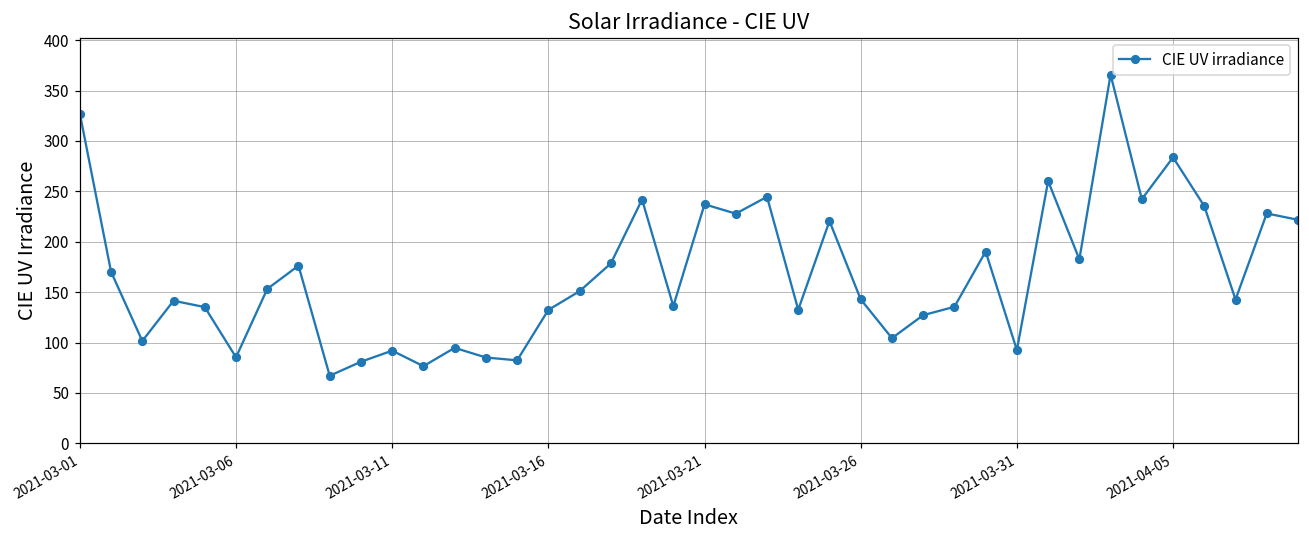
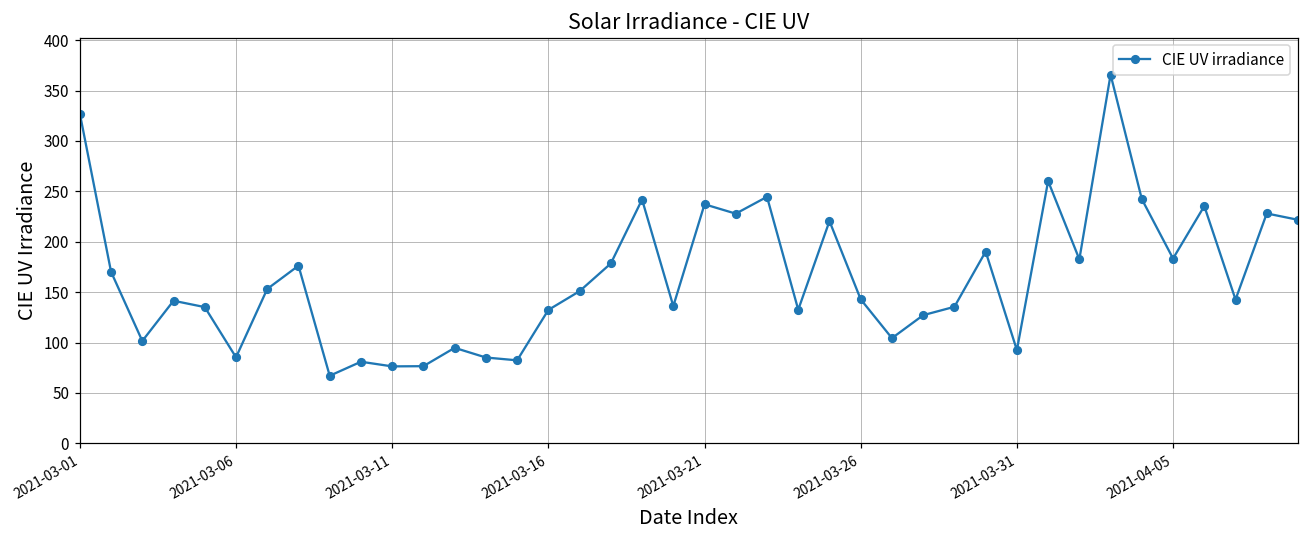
2021-03-11: 90 -> 80
2021-04-05: 280 -> 180
